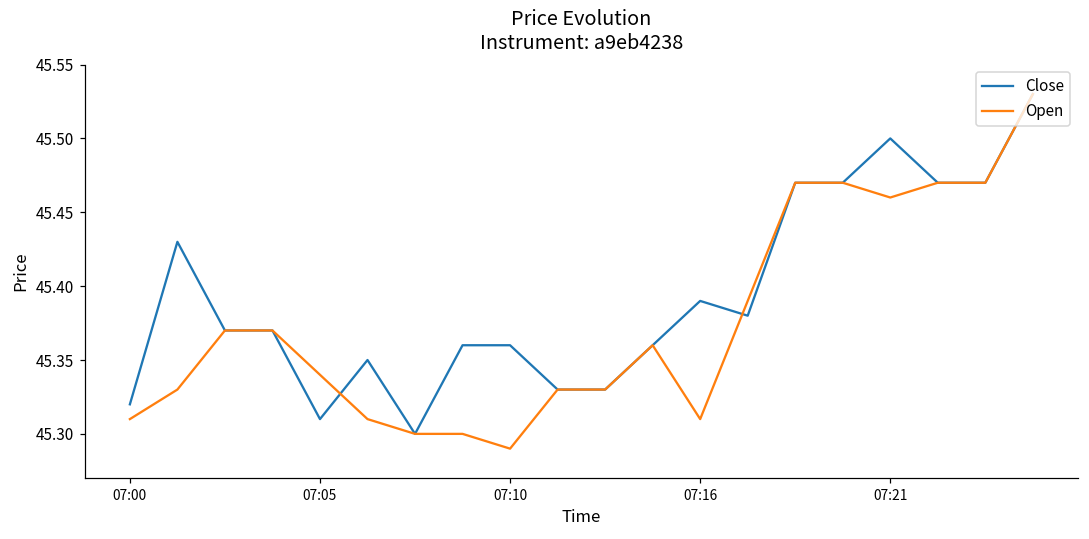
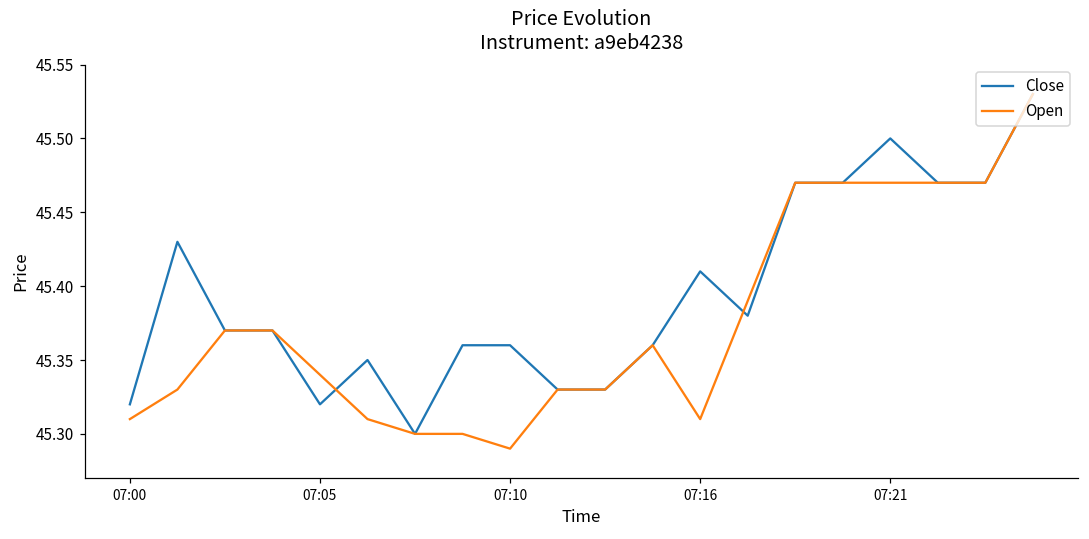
Close, 07:05: 45.31 -> 45.32
Close, 07:16: 45.39 -> 45.41
Open, 07:21: 45.46 -> 45.47
